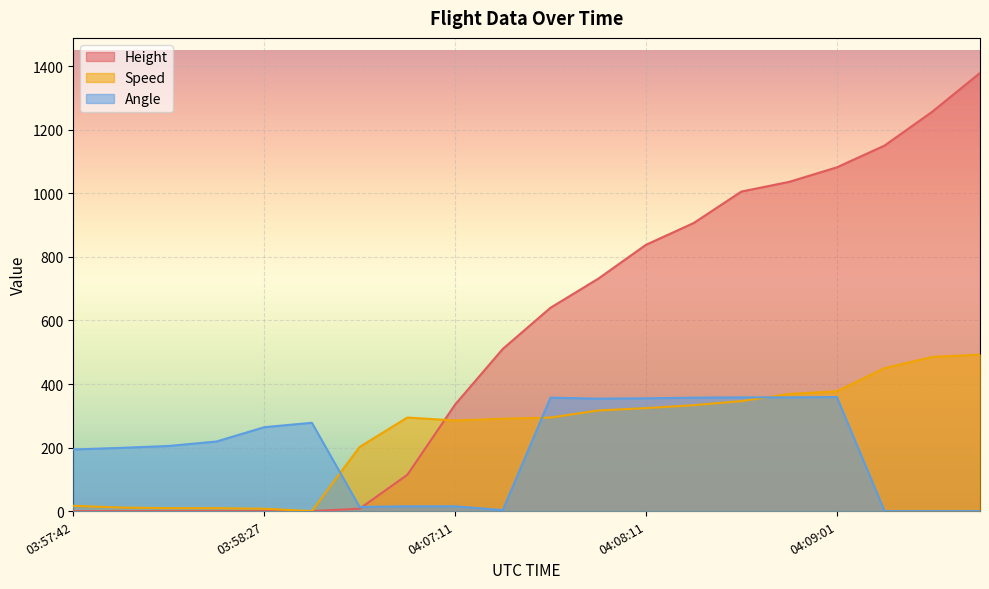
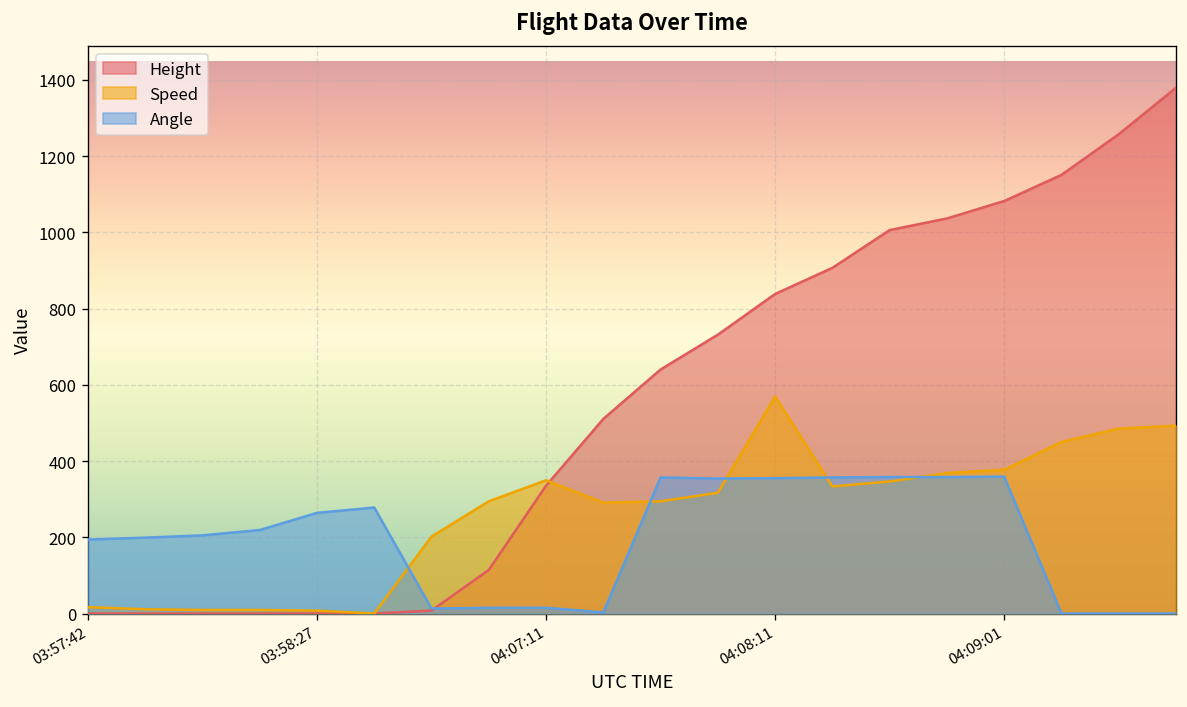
Speed, 04:07:11: 290 -> 350
Speed, 04:08:11: 320 -> 570
